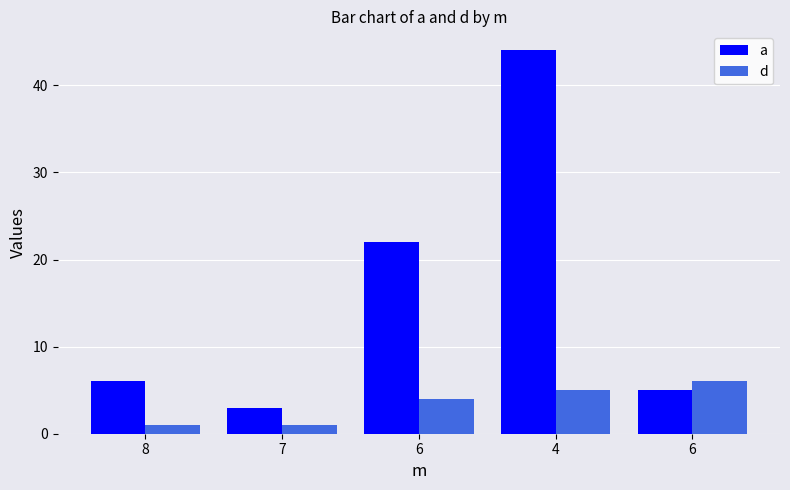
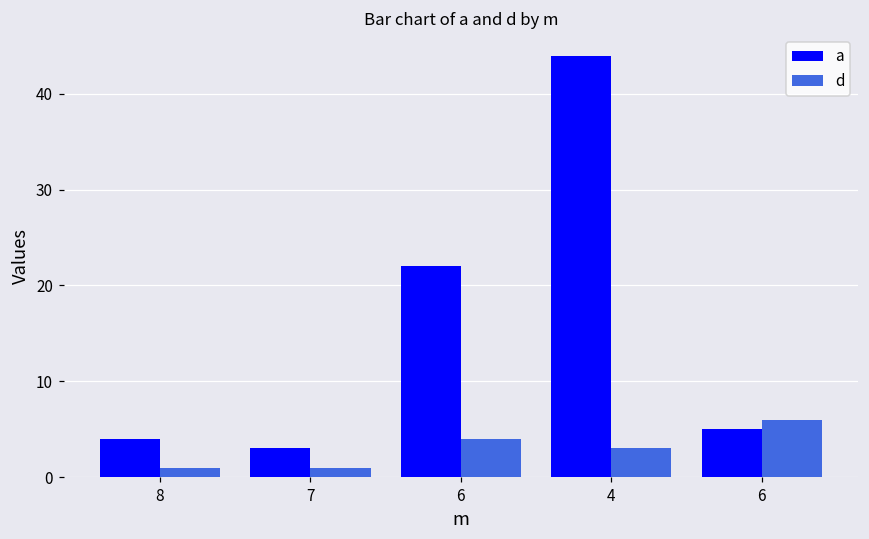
a, 8: 6 -> 4
d, 4: 5 -> 3
